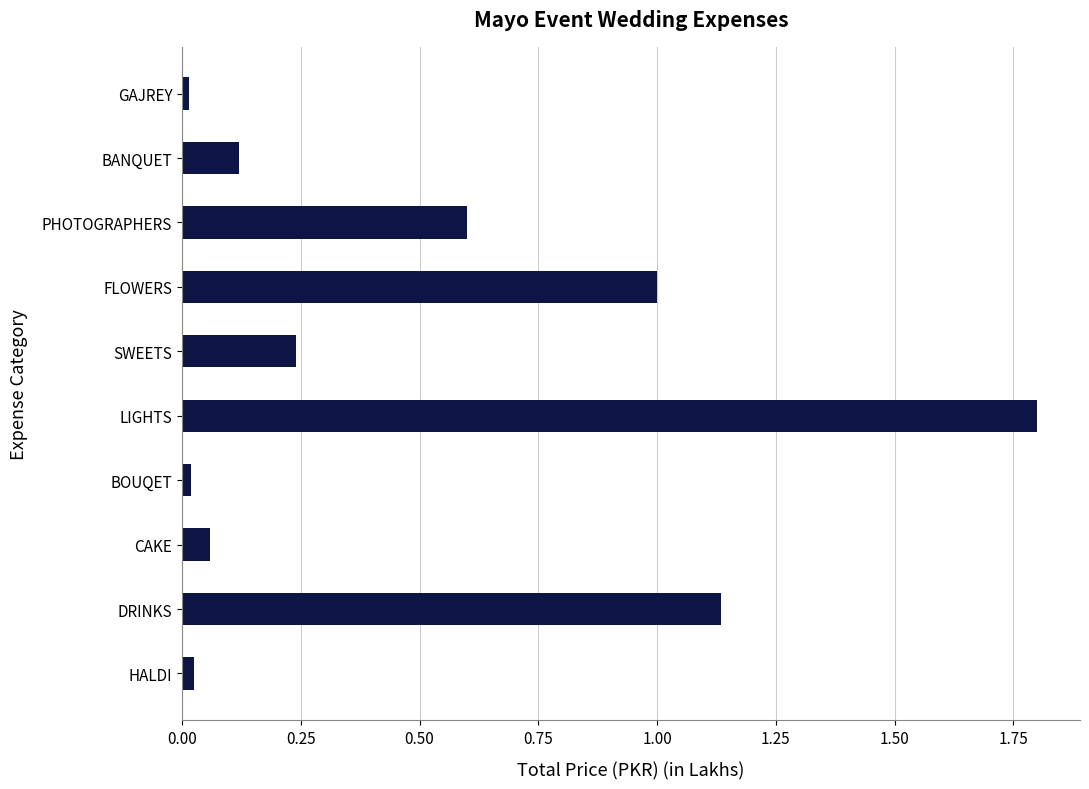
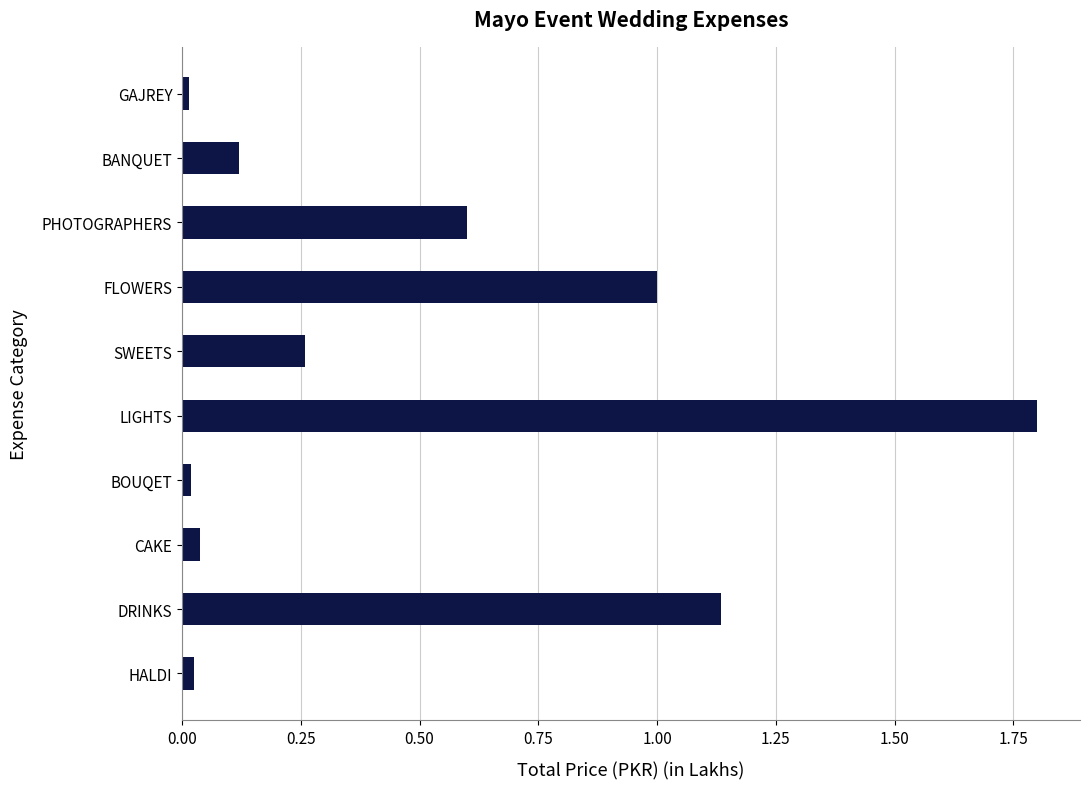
SWEETS: 0.24 -> 0.26
CAKE: 0.06 -> 0.04
